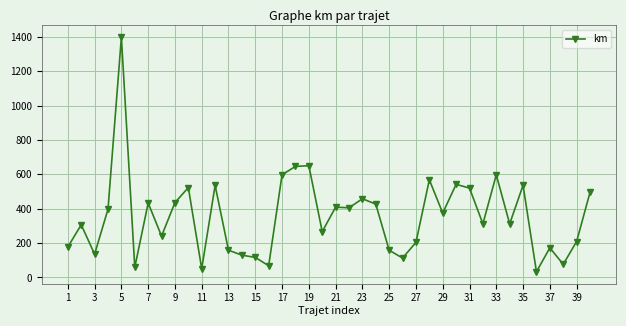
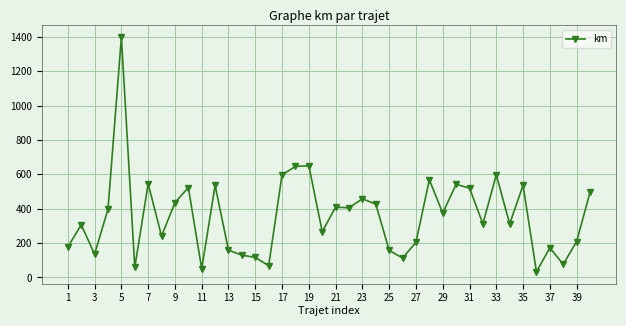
7: 430 -> 550
